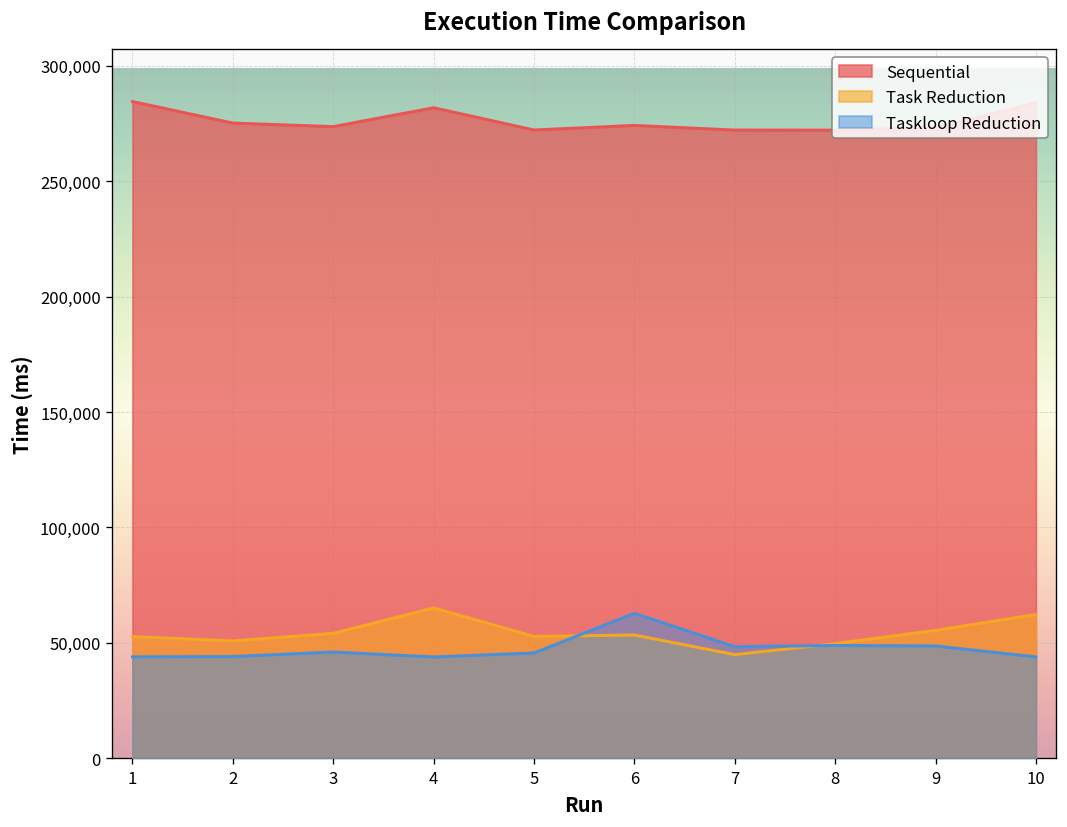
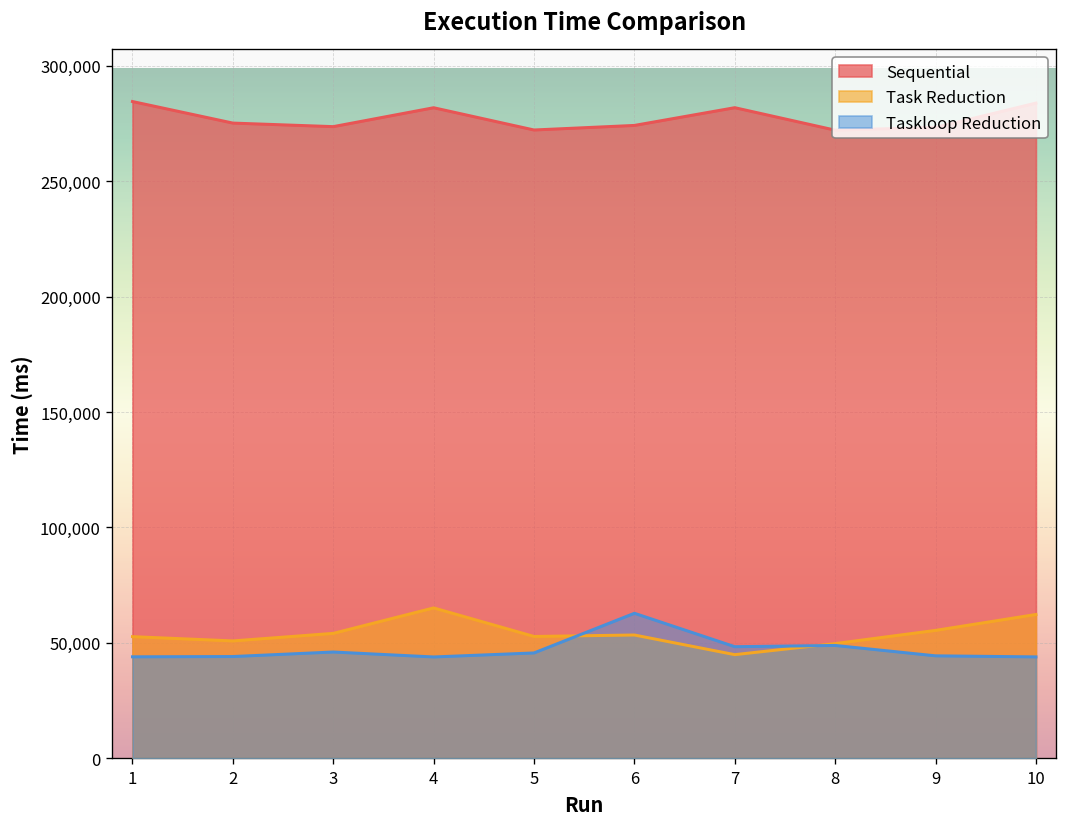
Sequential, 7: 272,000 -> 282,000
Taskloop Reduction, 9: 49,000 -> 44,000
